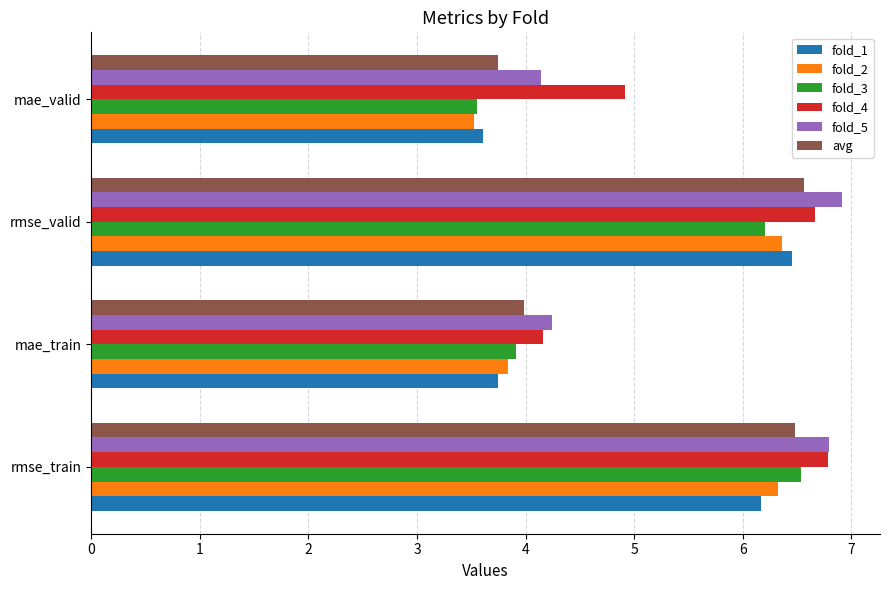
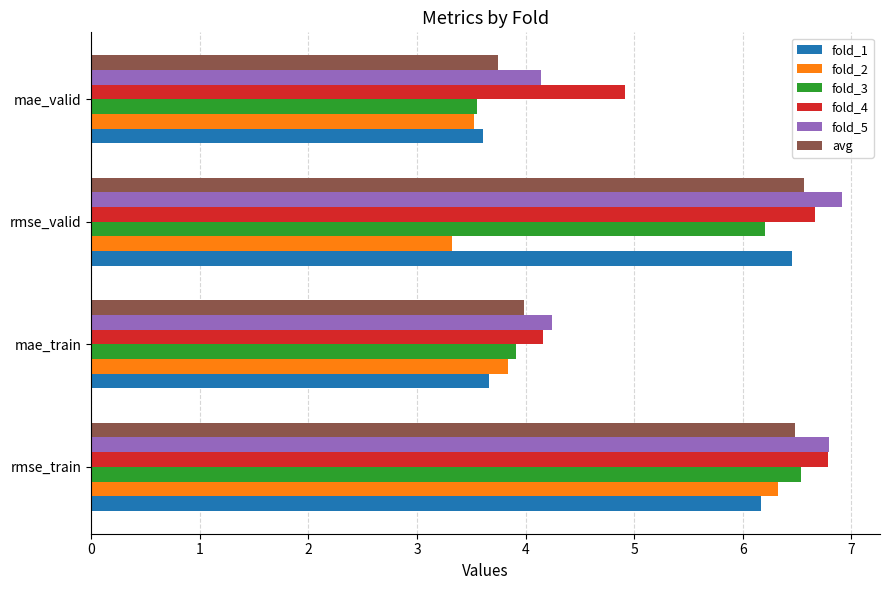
fold_2, rmse_valid: 6.37 -> 3.32
fold_1, mae_train: 3.75 -> 3.66
